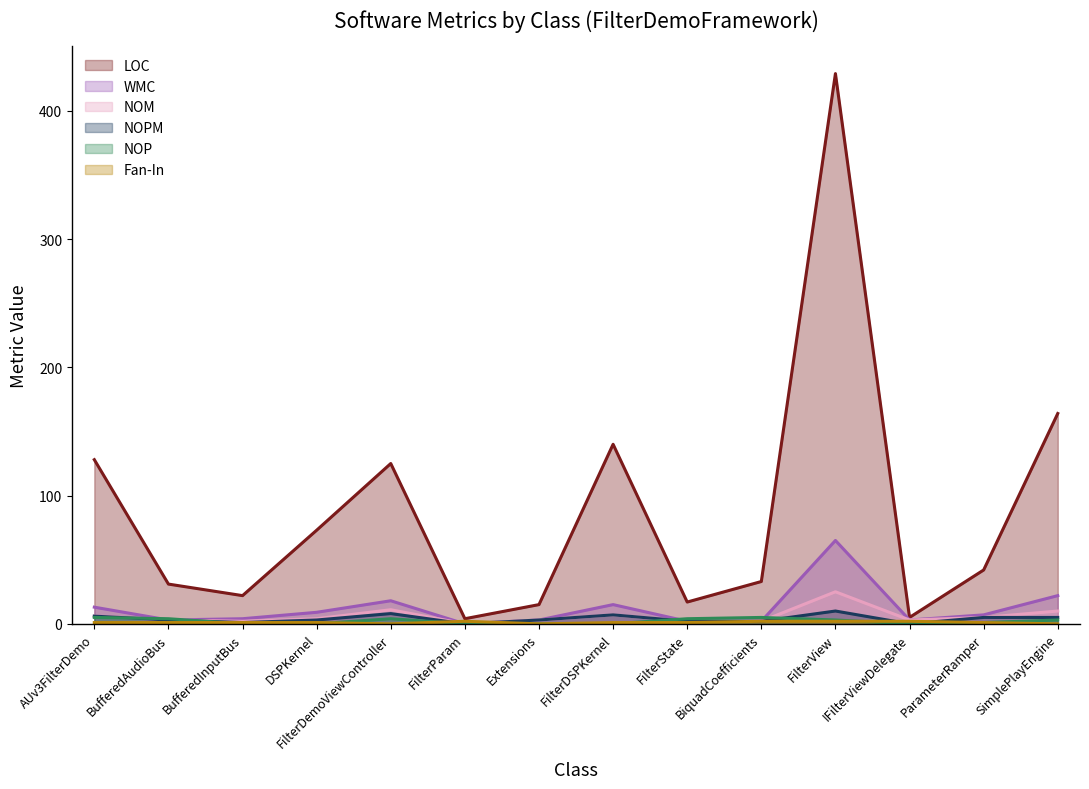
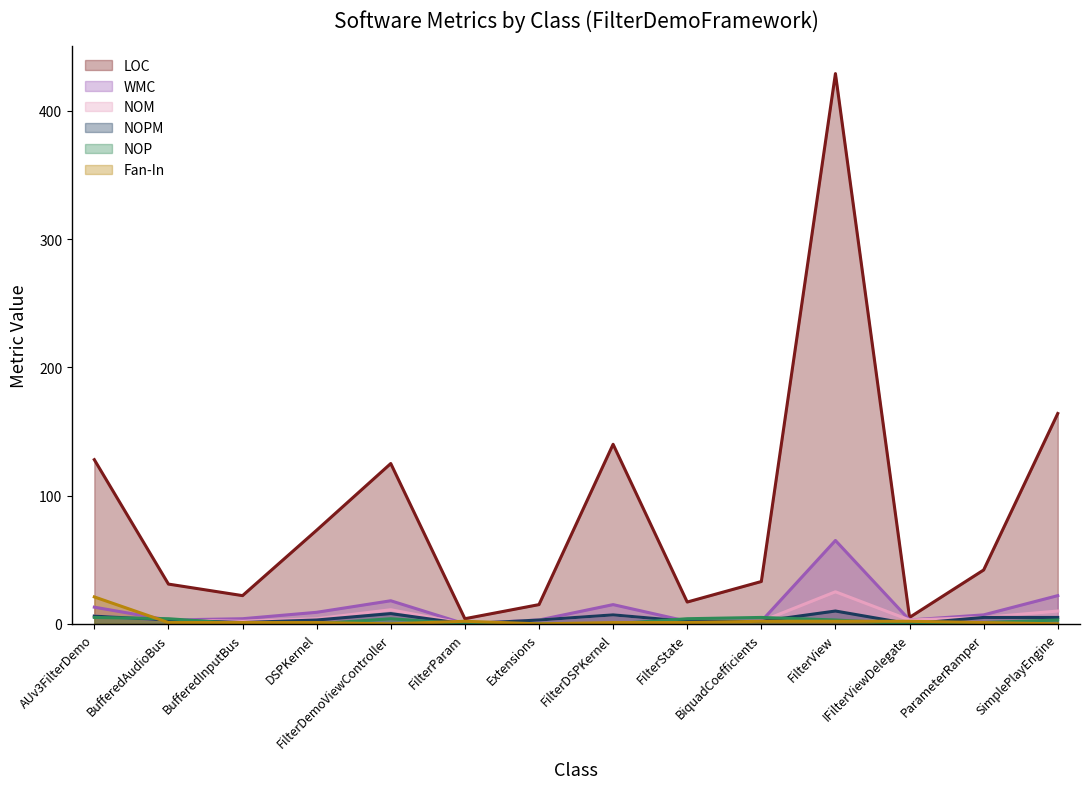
Fan-In, AUv3FilterDemo: 1 -> 21
